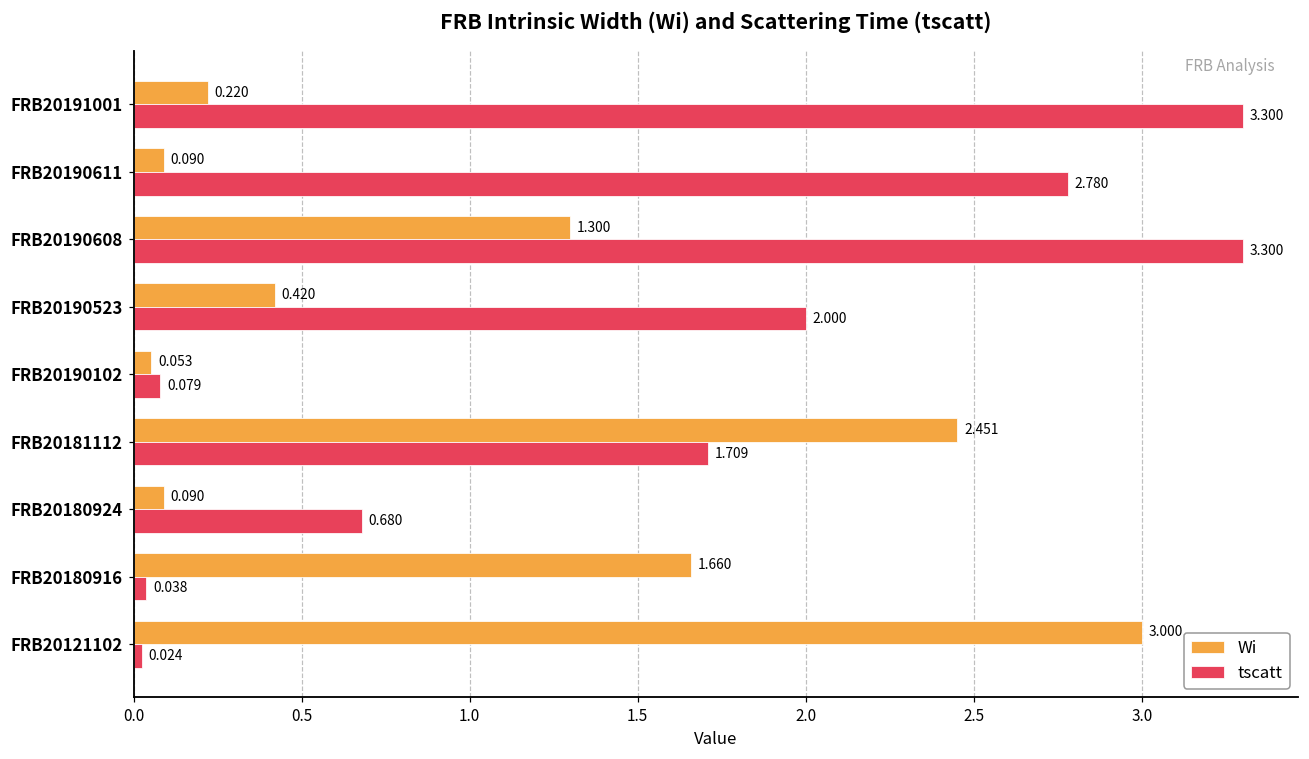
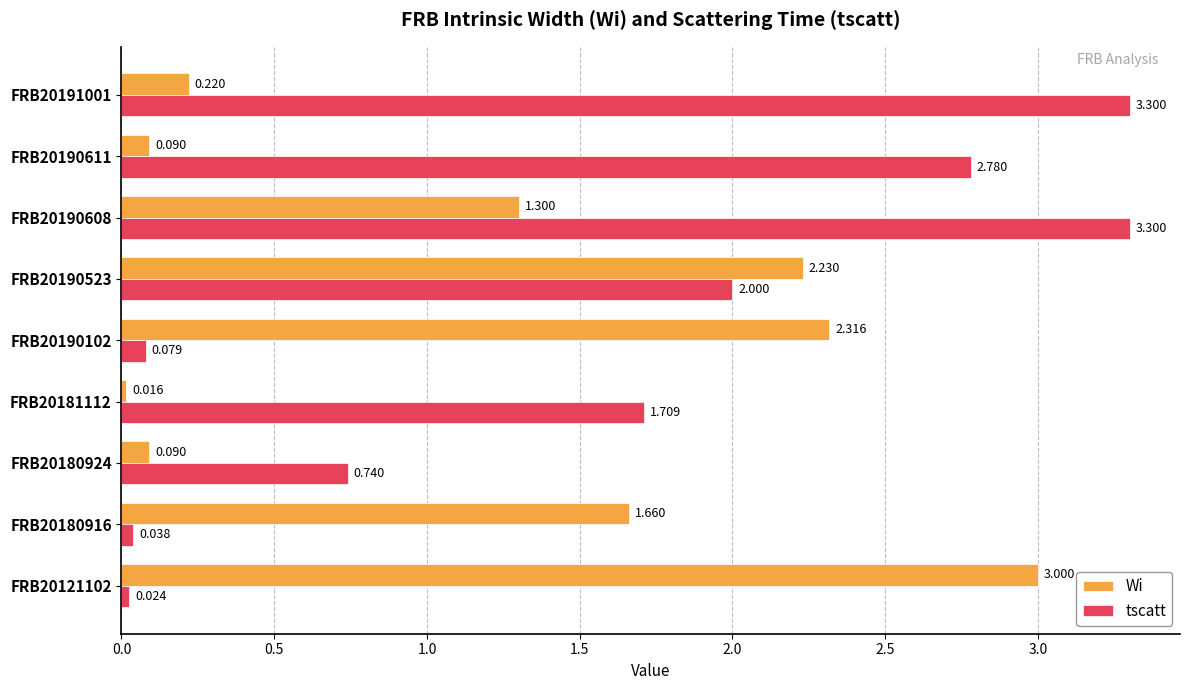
Wi, FRB20190523: 0.420 -> 2.230
Wi, FRB20190102: 0.053 -> 2.316
Wi, FRB20181112: 2.451 -> 0.016
tscatt, FRB20180924: 0.680 -> 0.740
